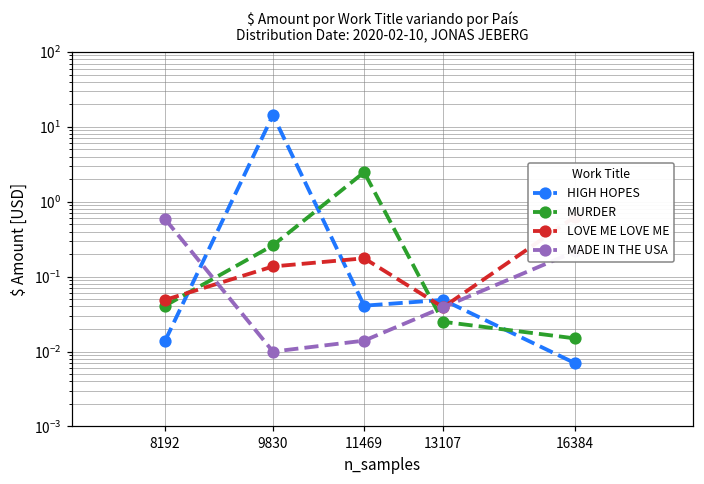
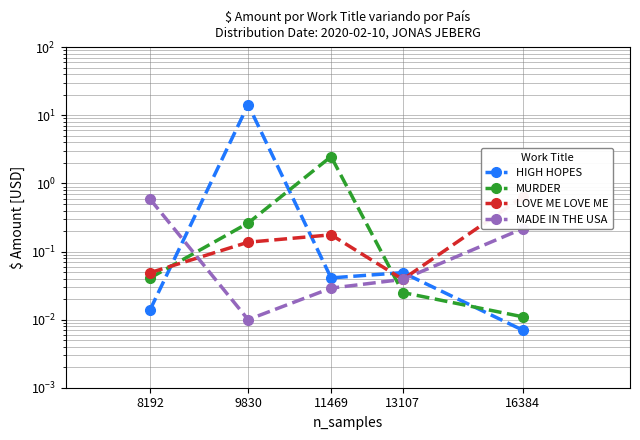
MADE IN THE USA, 11469: 0.014 -> 0.029
MURDER, 16384: 0.015 -> 0.011
